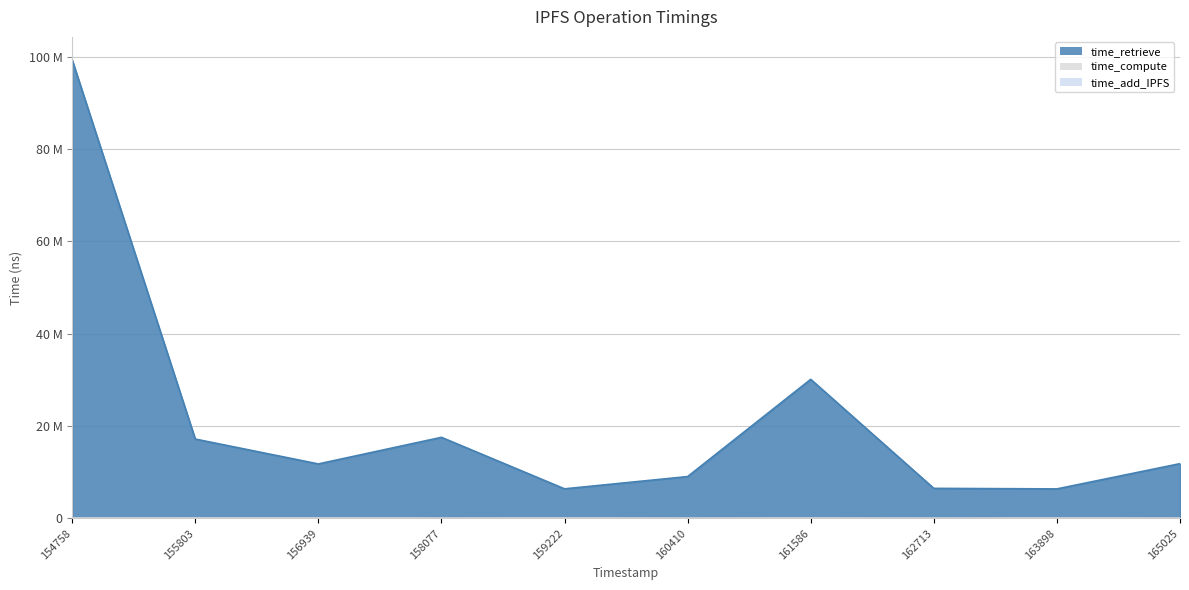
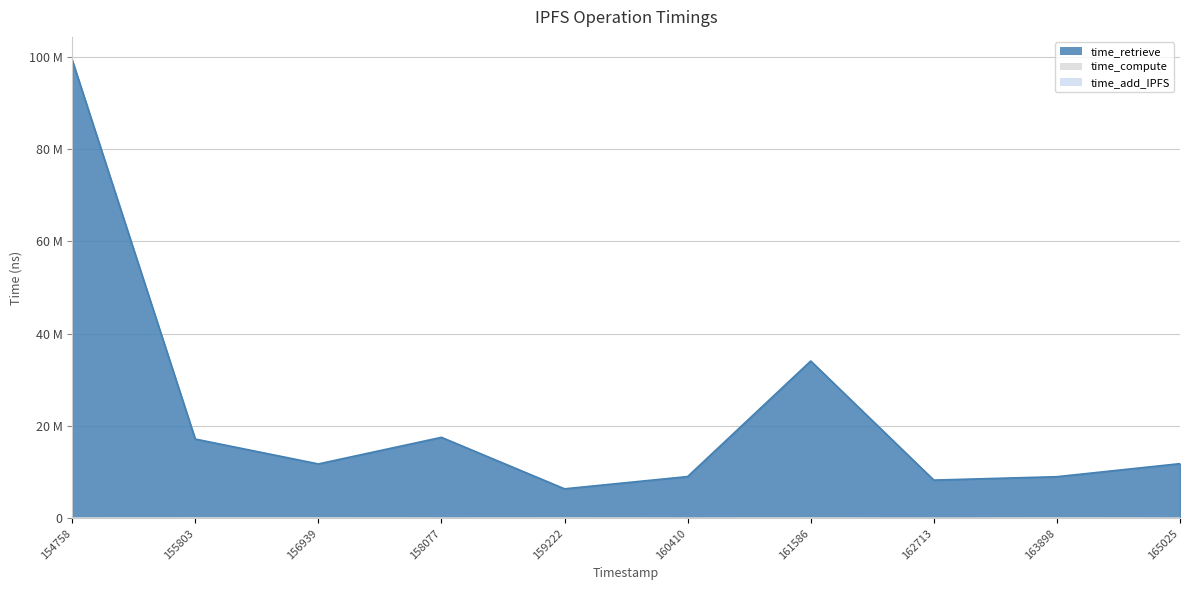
time_retrieve, 161586: 30000000 -> 34000000
time_retrieve, 162713: 6000000 -> 8000000
time_retrieve, 163898: 6000000 -> 9000000
